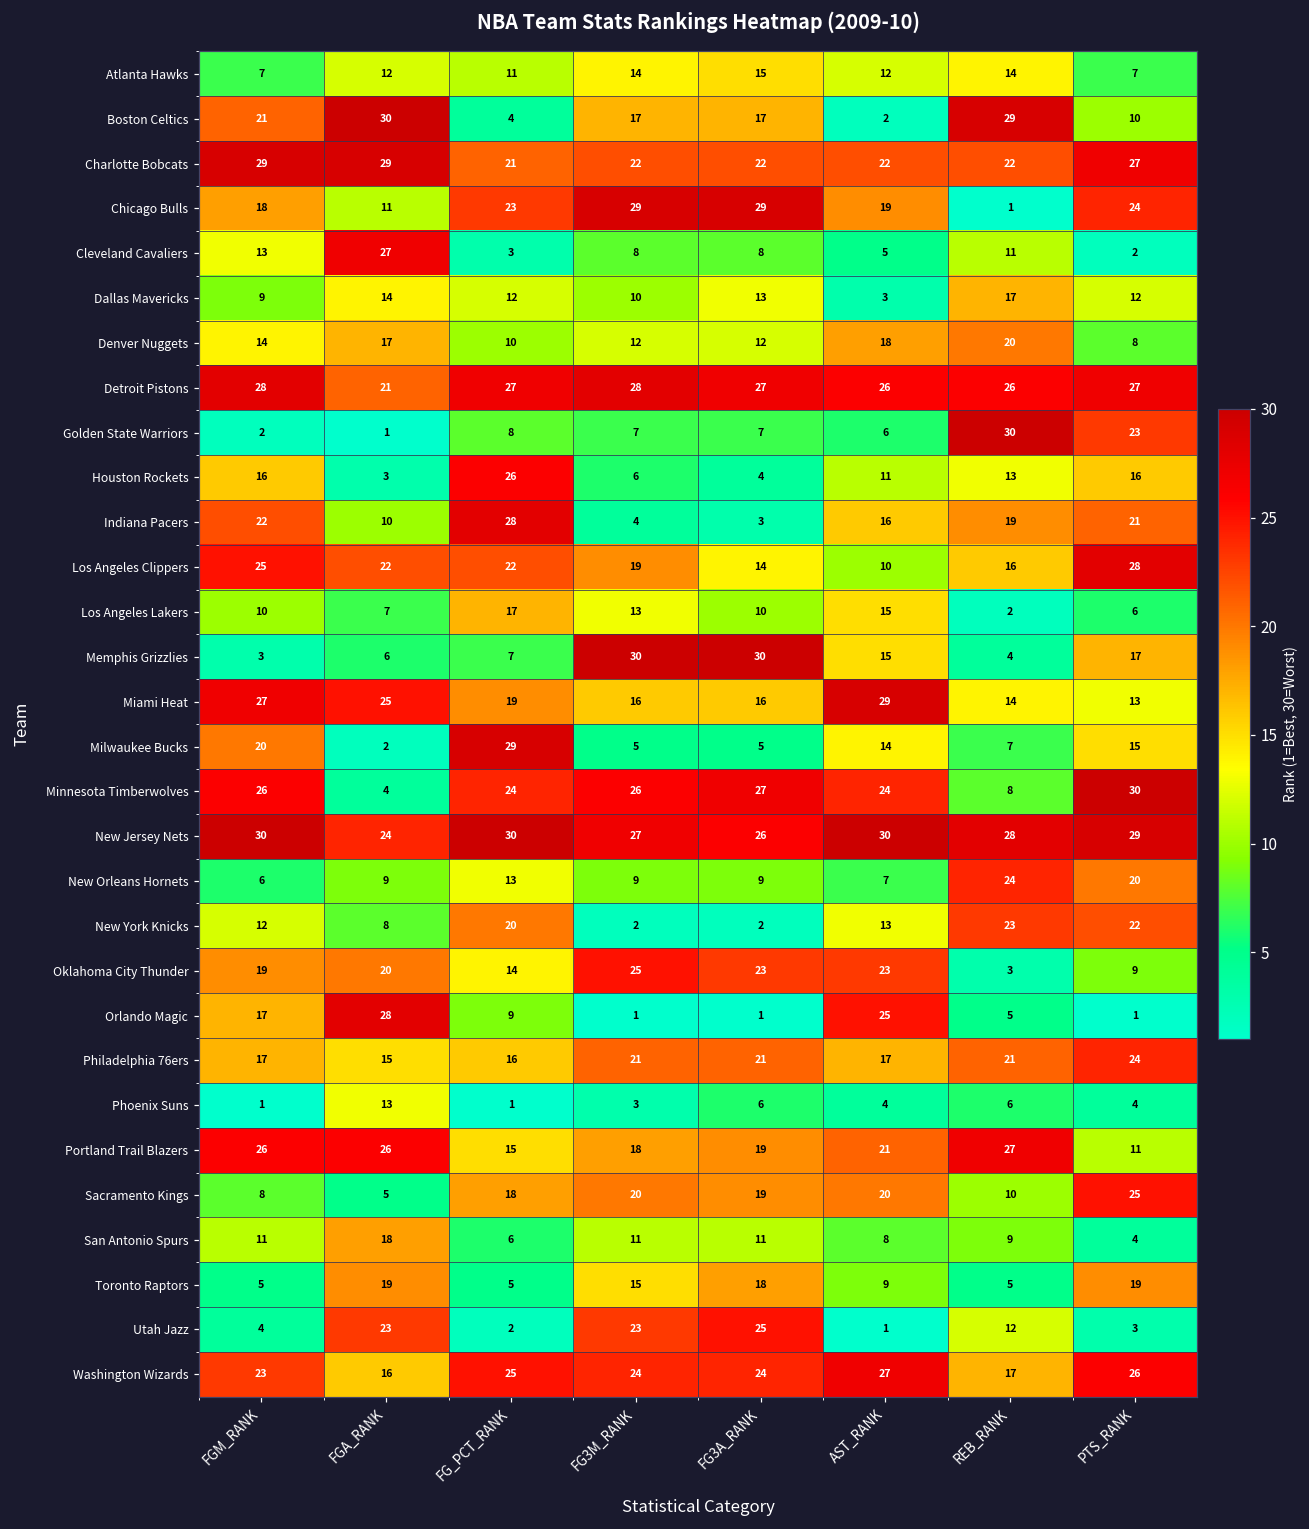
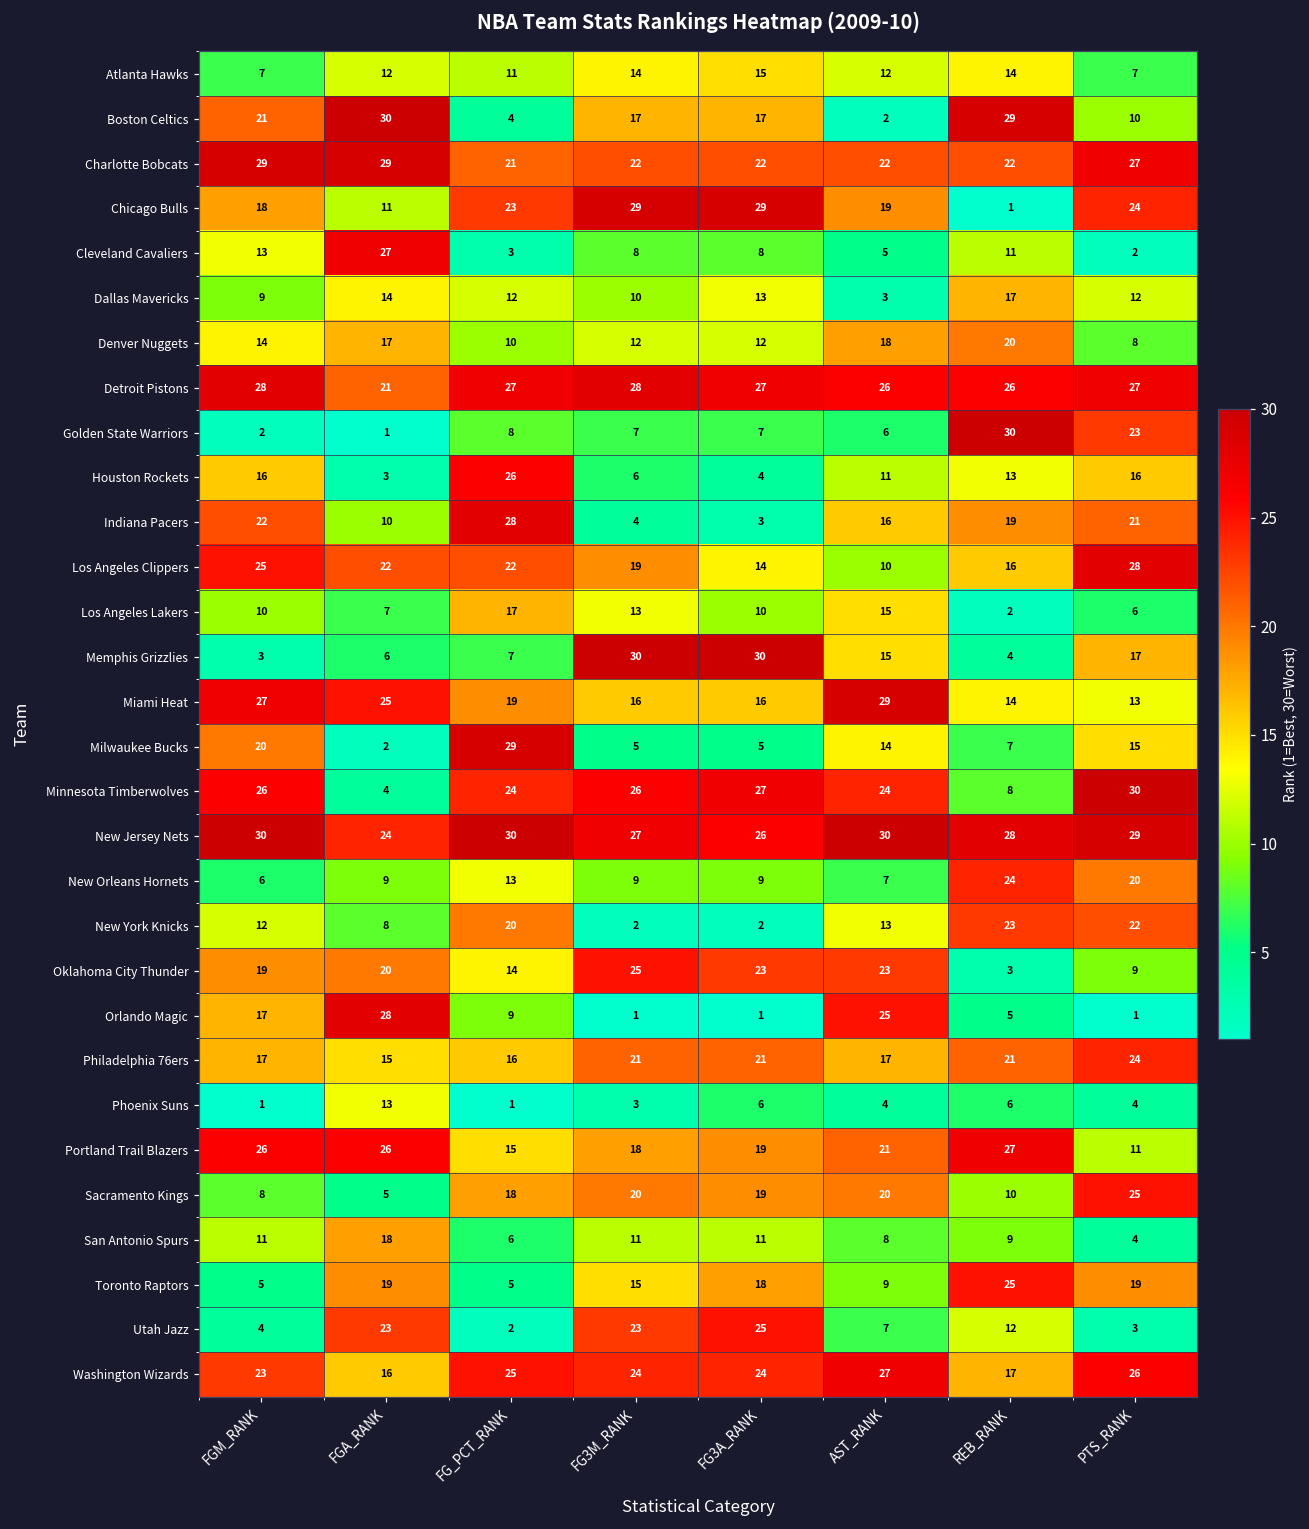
Toronto Raptors, REB_RANK: 5 -> 25
Utah Jazz, AST_RANK: 1 -> 7
